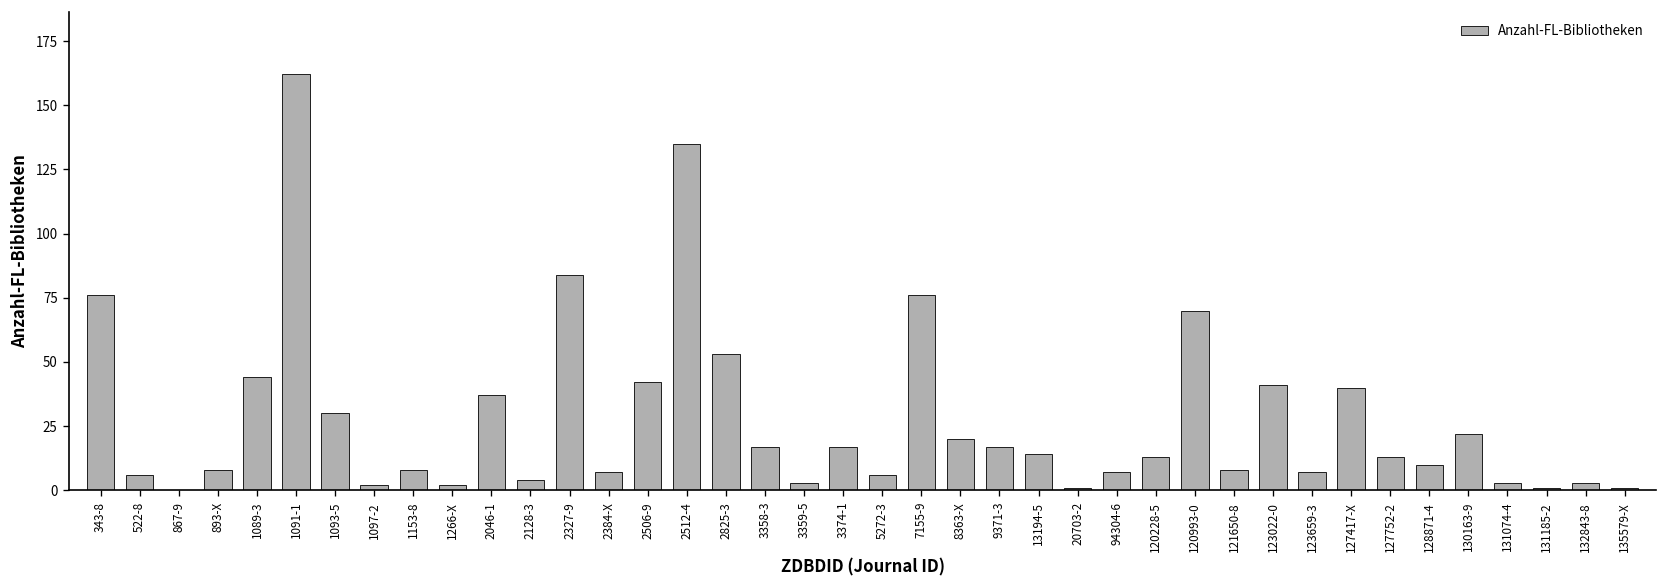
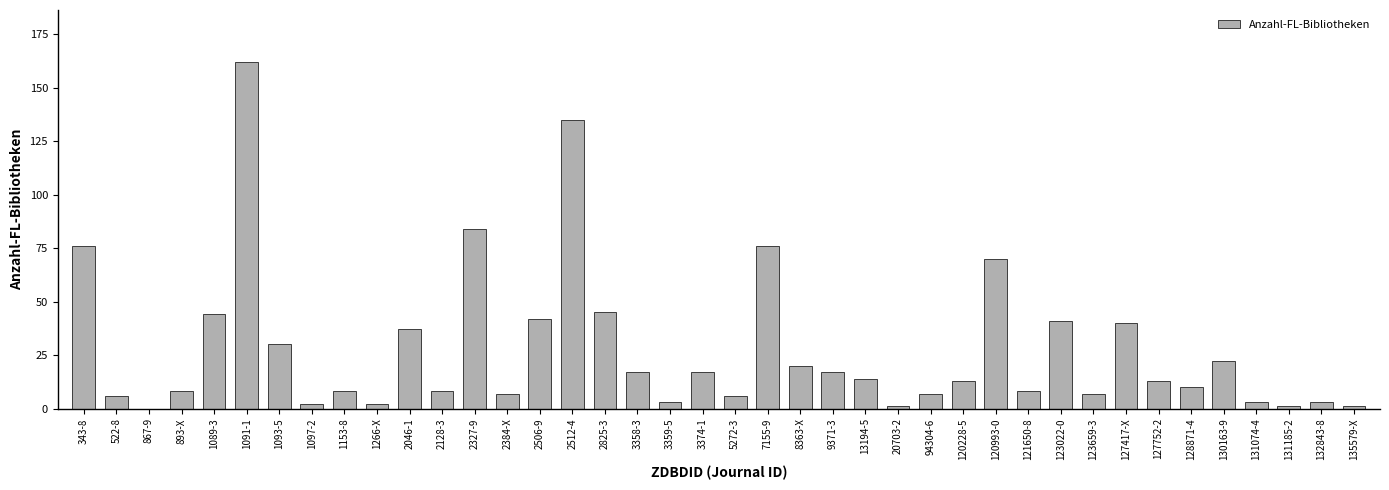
2128-3: 4 -> 8
2825-3: 53 -> 45
